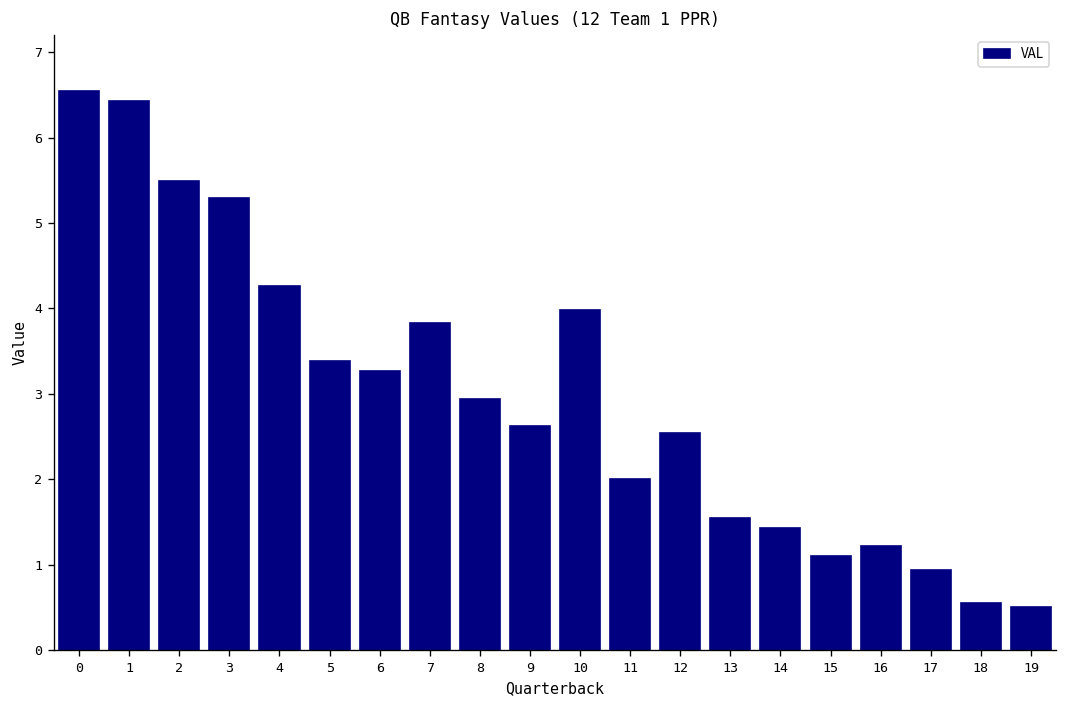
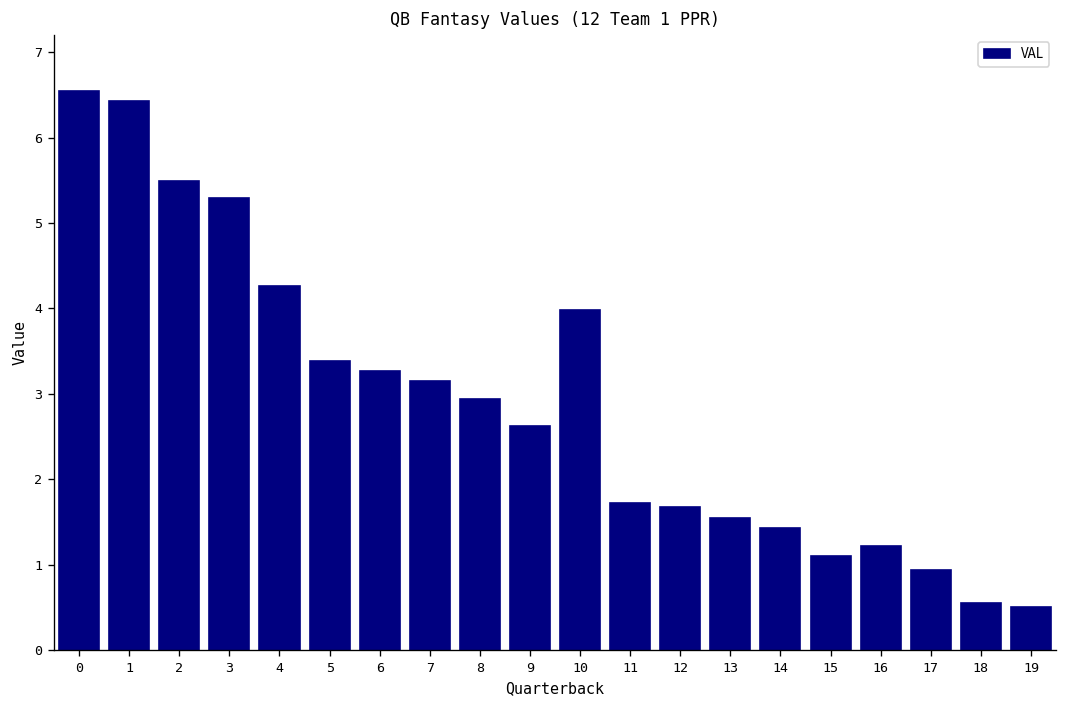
7: 3.8 -> 3.2
11: 2.0 -> 1.7
12: 2.5 -> 1.7
